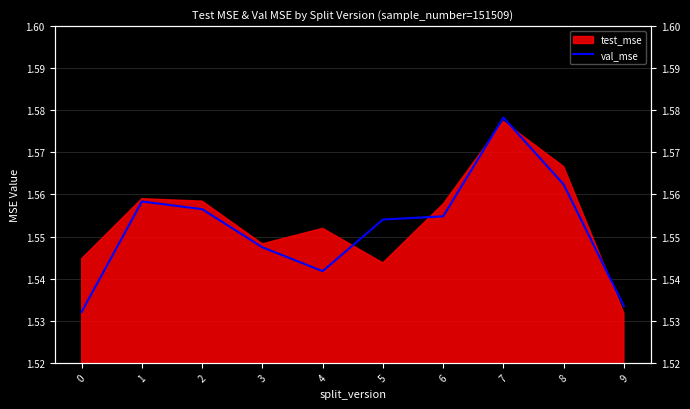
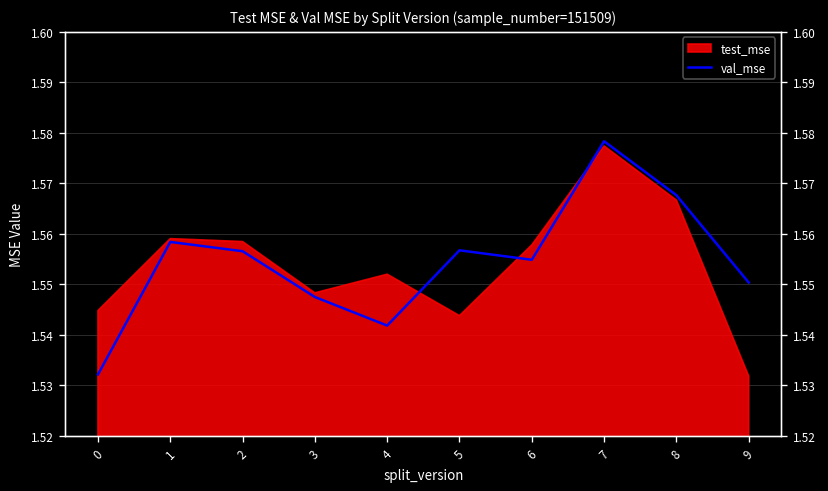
val_mse, 5: 1.554 -> 1.557
val_mse, 8: 1.562 -> 1.568
val_mse, 9: 1.533 -> 1.550
